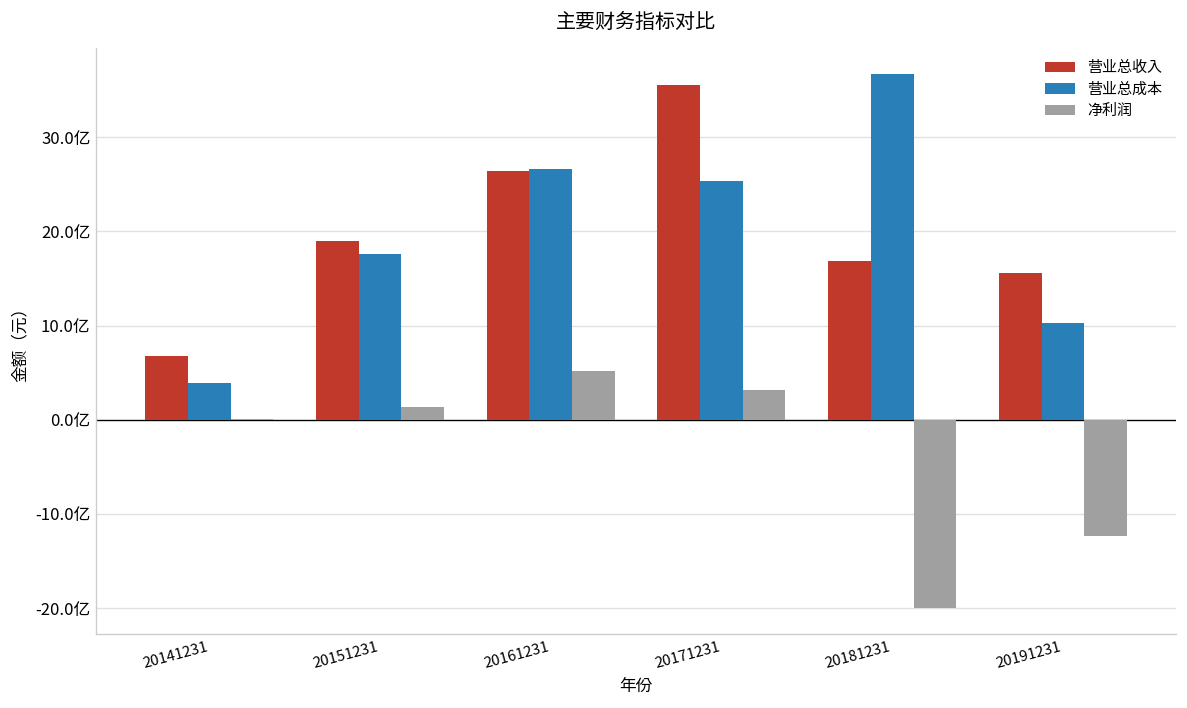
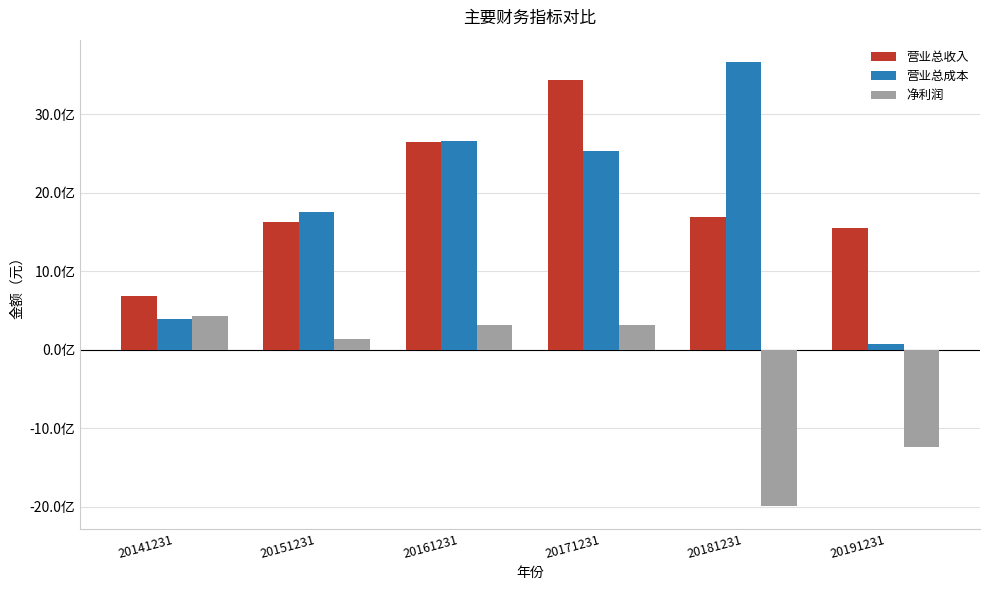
净利润, 20141231: 0亿 -> 4亿
营业总收入, 20151231: 19亿 -> 16亿
净利润, 20161231: 5亿 -> 3亿
营业总收入, 20171231: 35亿 -> 34亿
营业总成本, 20191231: 10亿 -> 1亿
